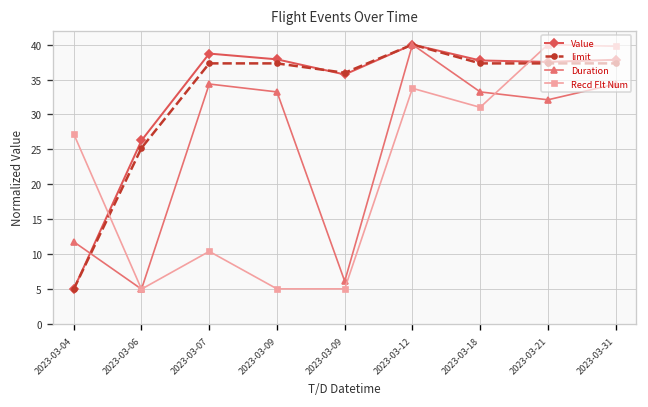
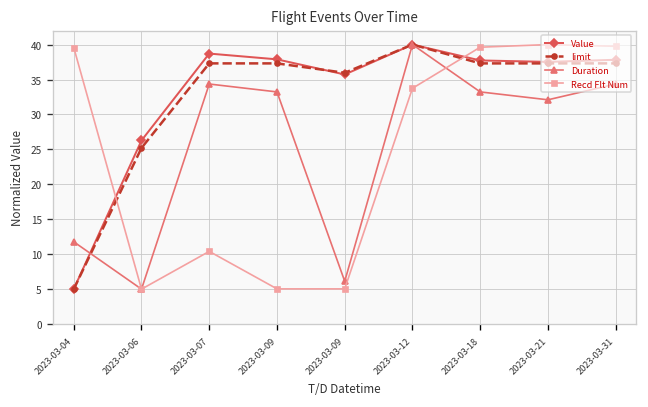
Recd Flt Num, 2023-03-04: 27 -> 40
Recd Flt Num, 2023-03-18: 31 -> 40
